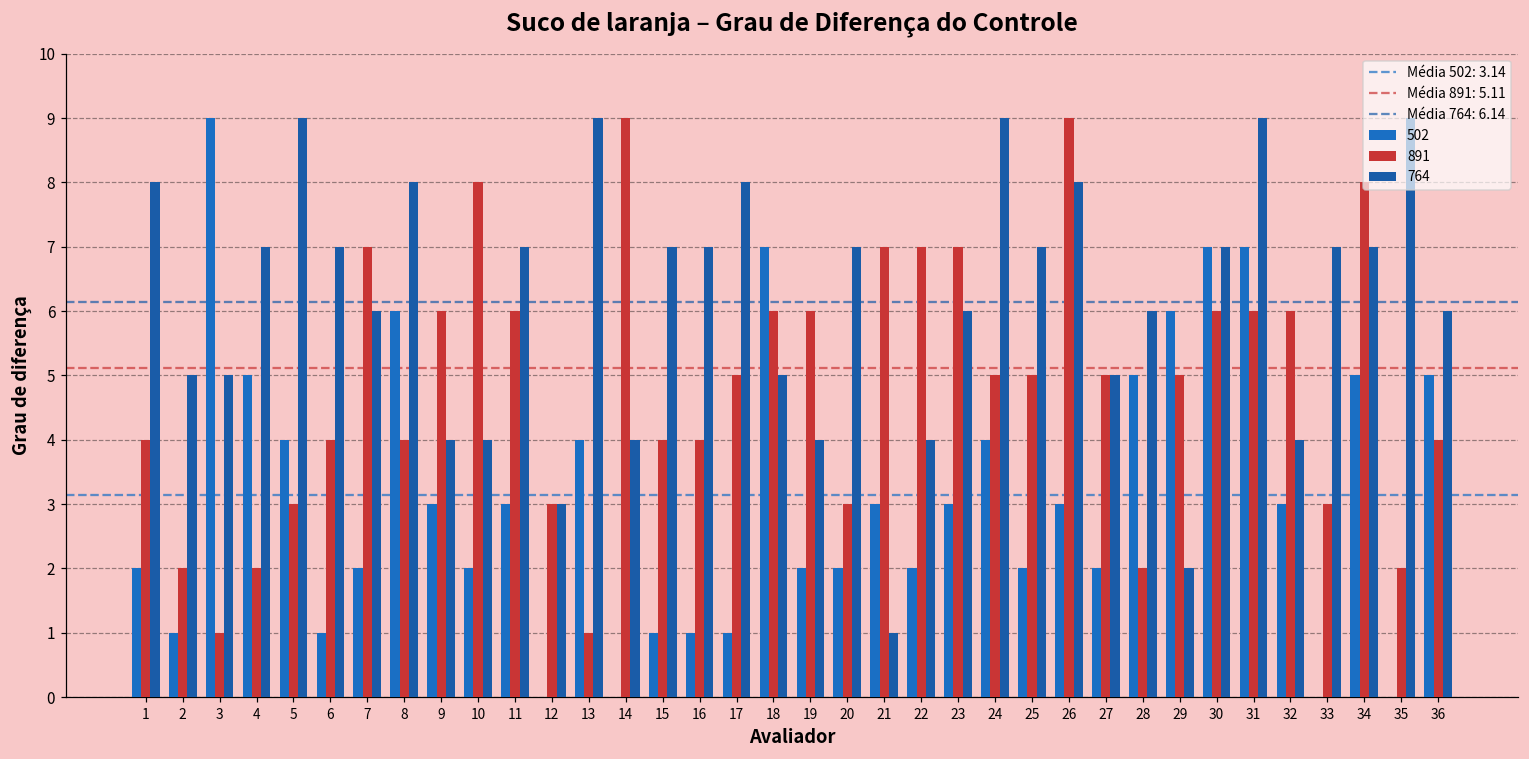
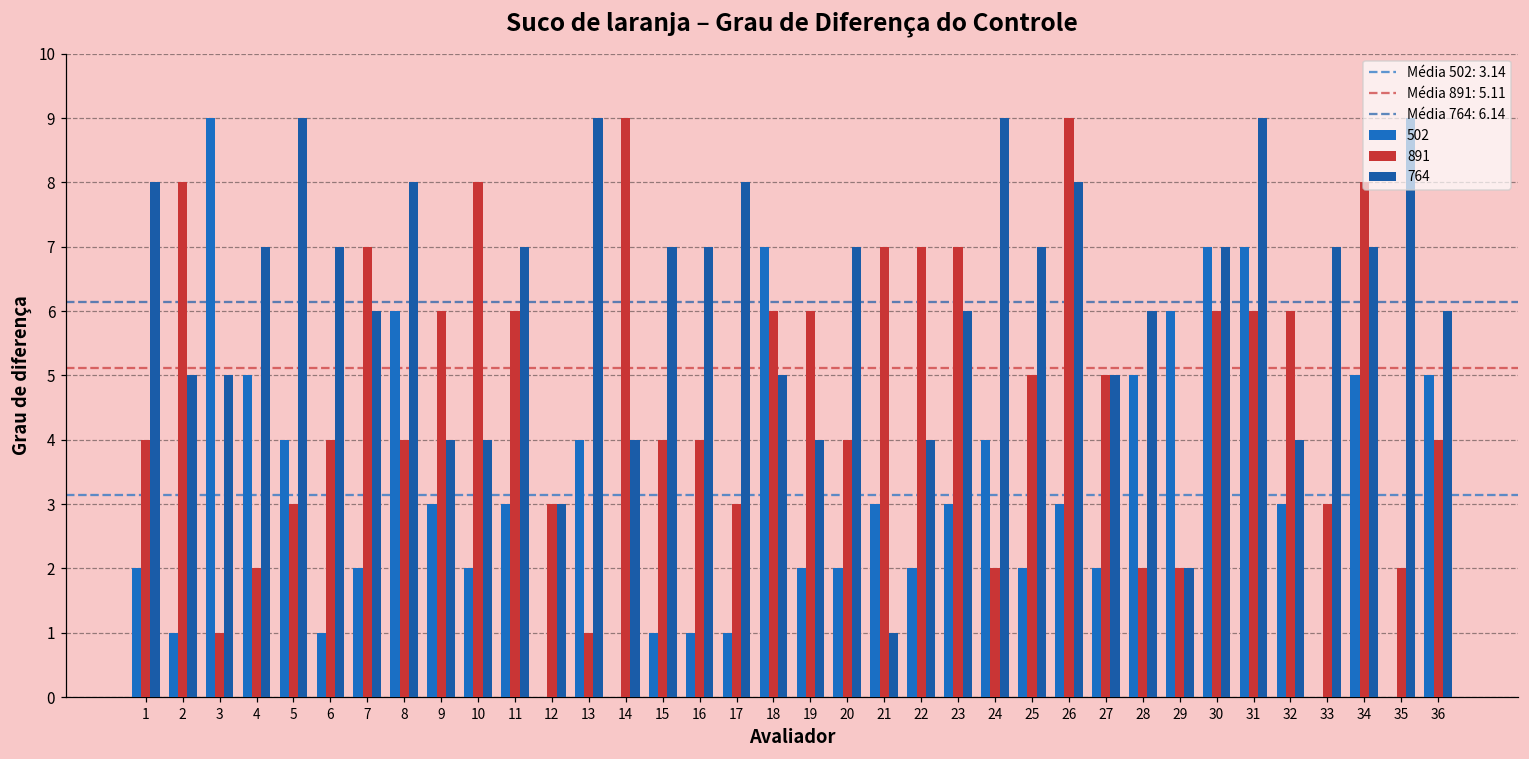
891, 2: 2 -> 8
891, 17: 5 -> 3
891, 20: 3 -> 4
891, 24: 5 -> 2
891, 29: 5 -> 2
